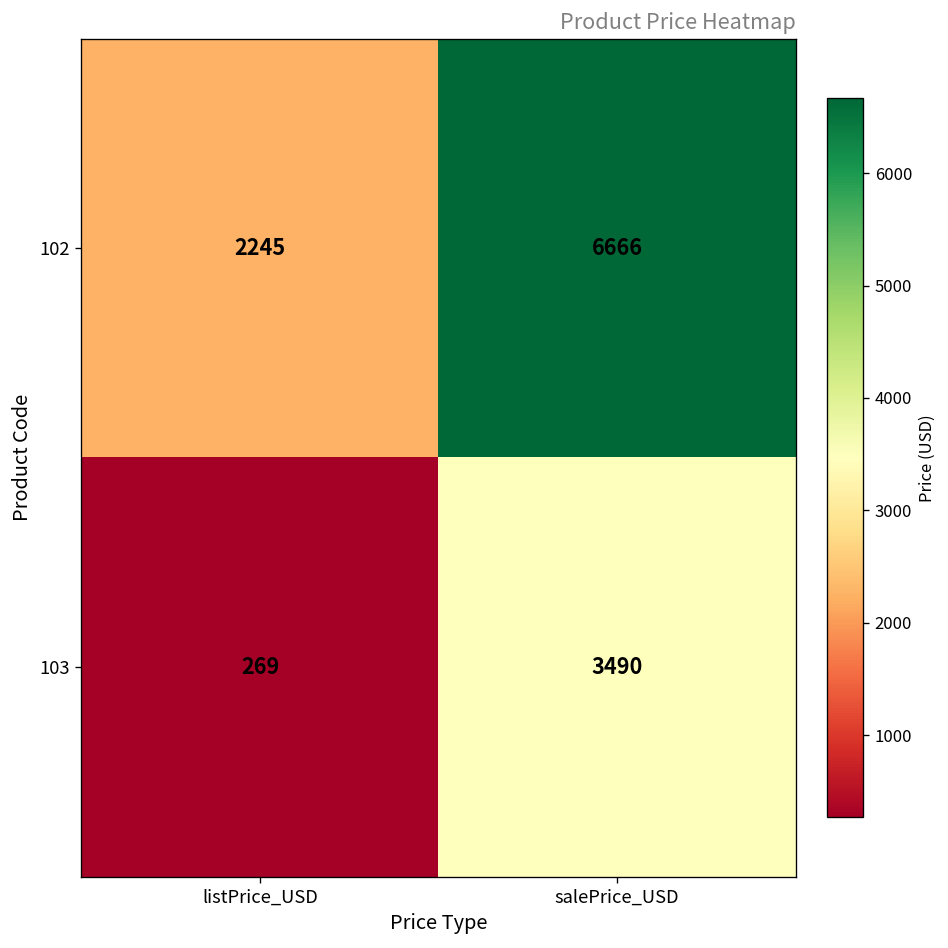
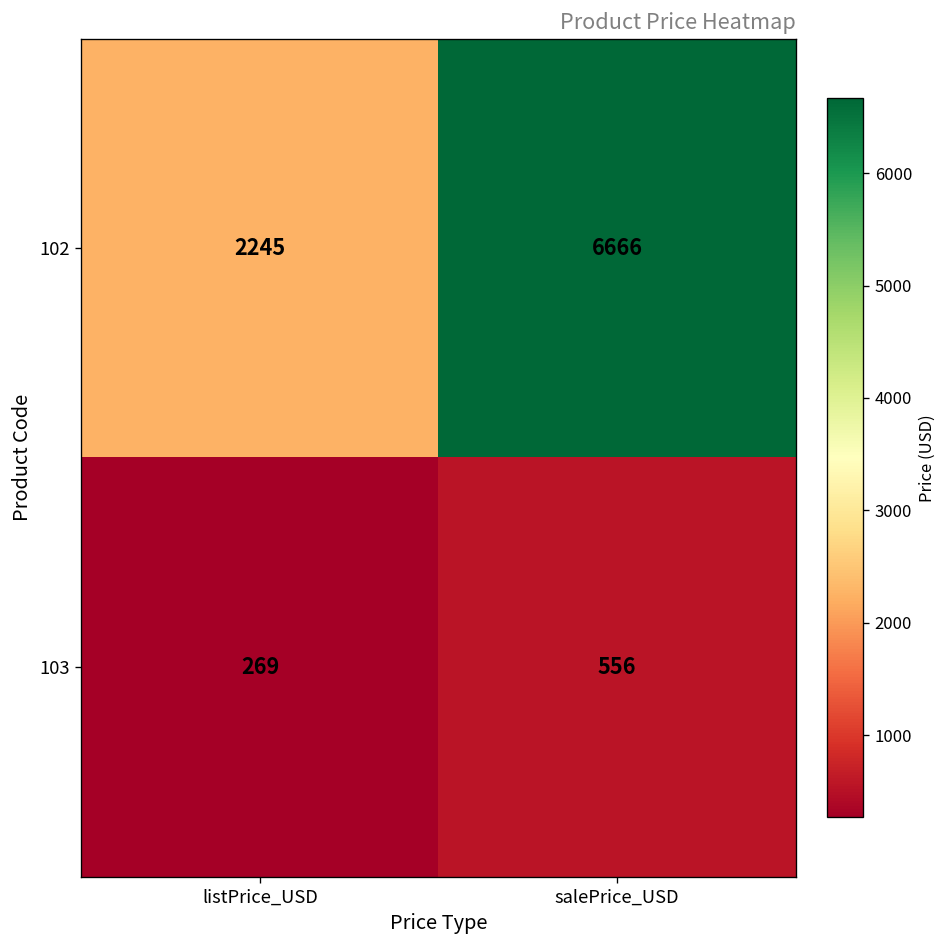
103, salePrice_USD: 3490 -> 556
